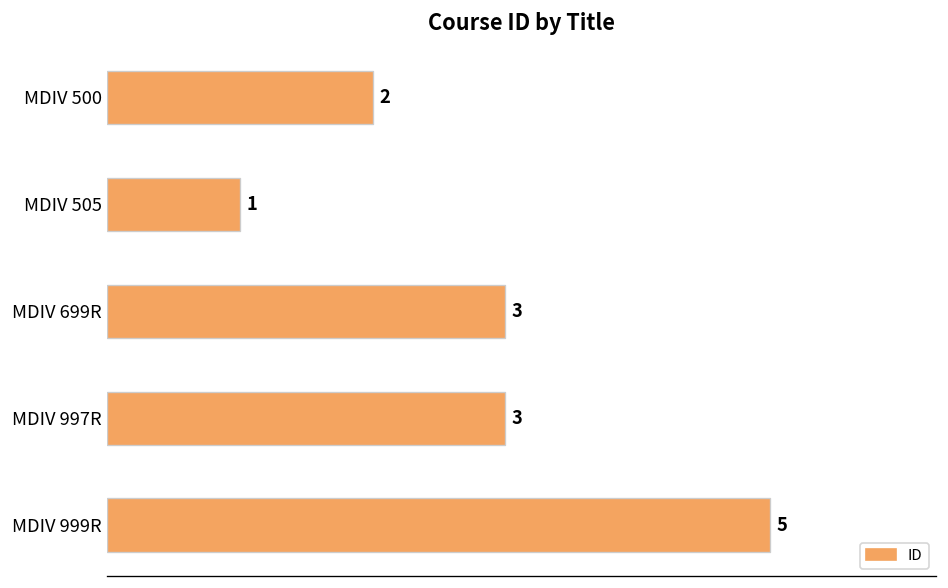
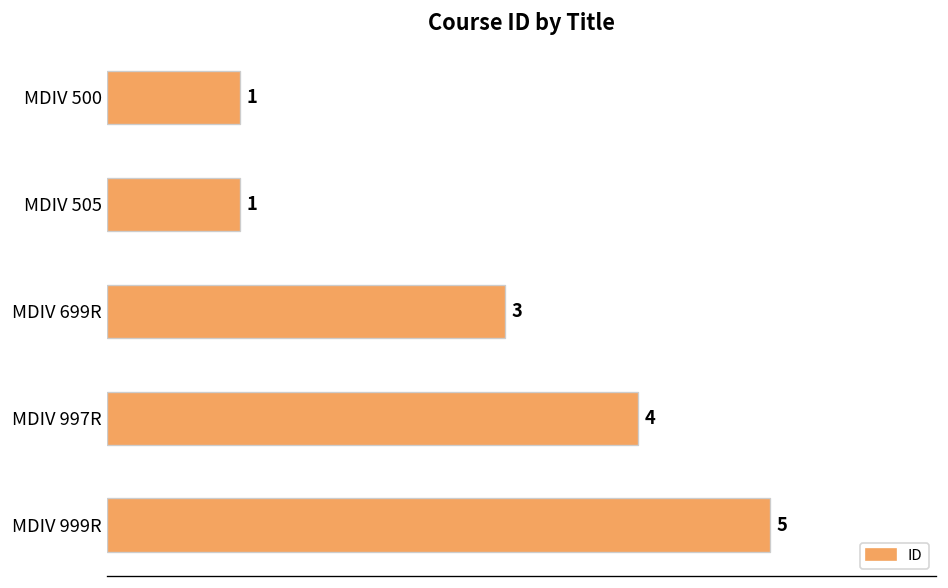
MDIV 500: 2 -> 1
MDIV 997R: 3 -> 4
